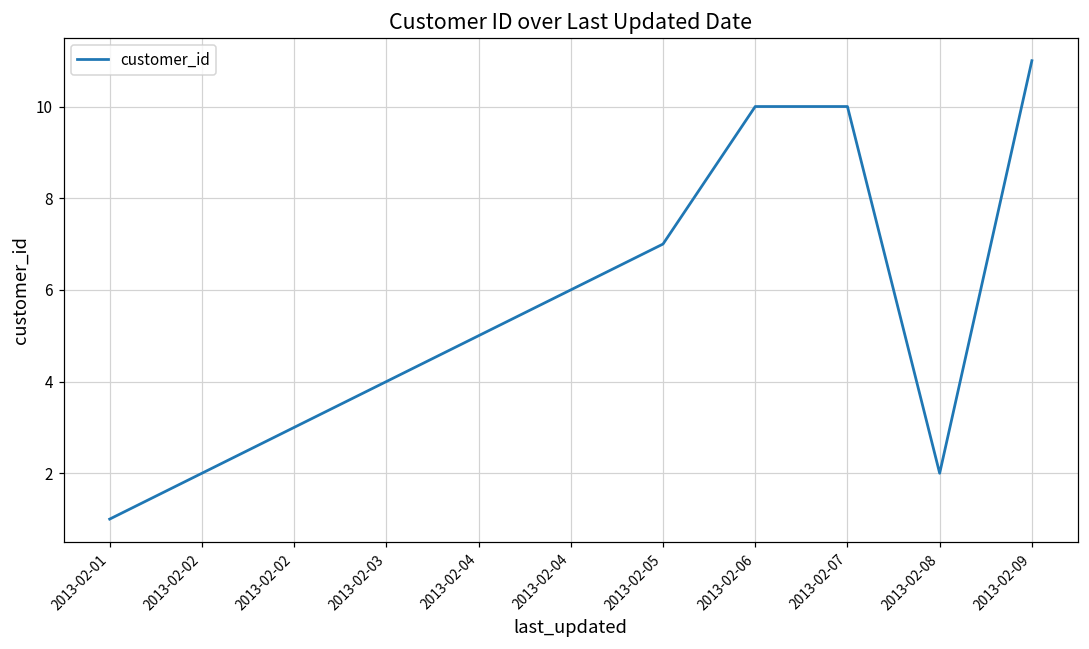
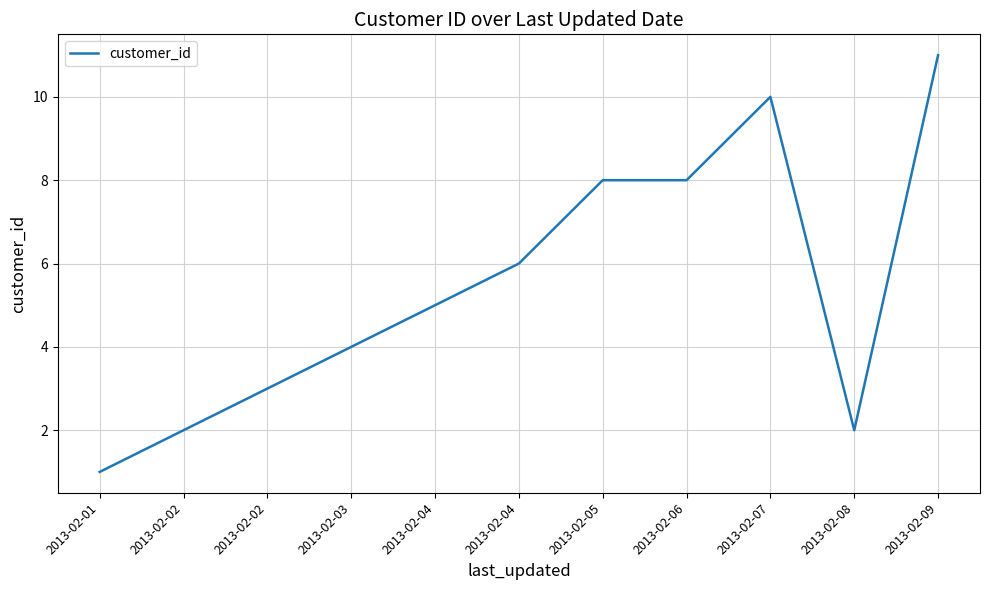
2013-02-05: 7 -> 8
2013-02-06: 10 -> 8
